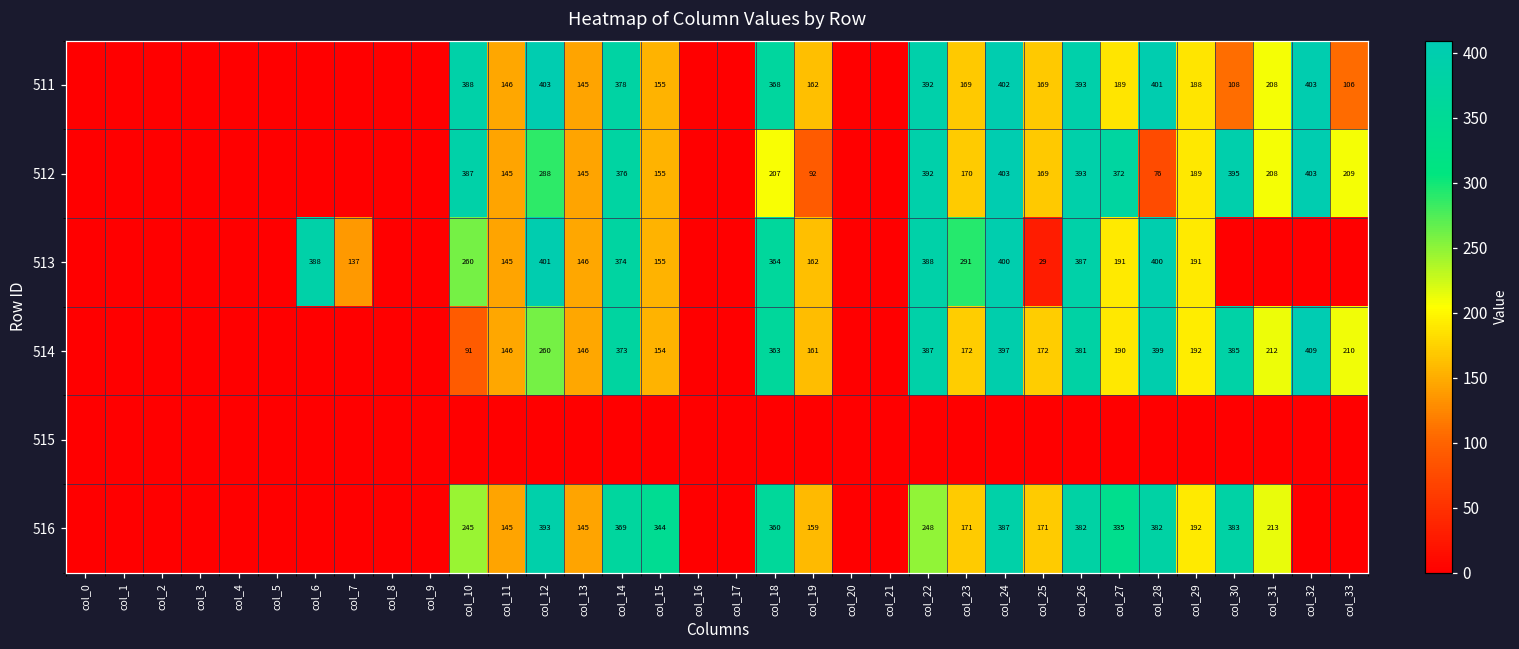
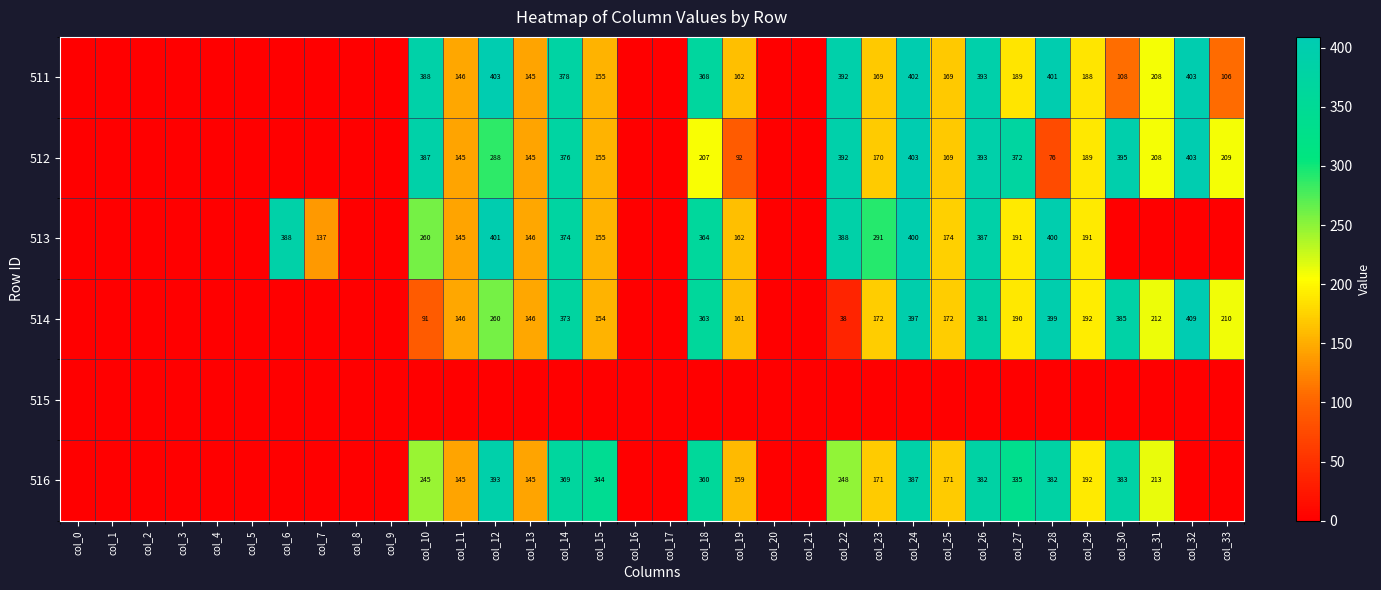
513, col_25: 29 -> 174
514, col_22: 387 -> 38
